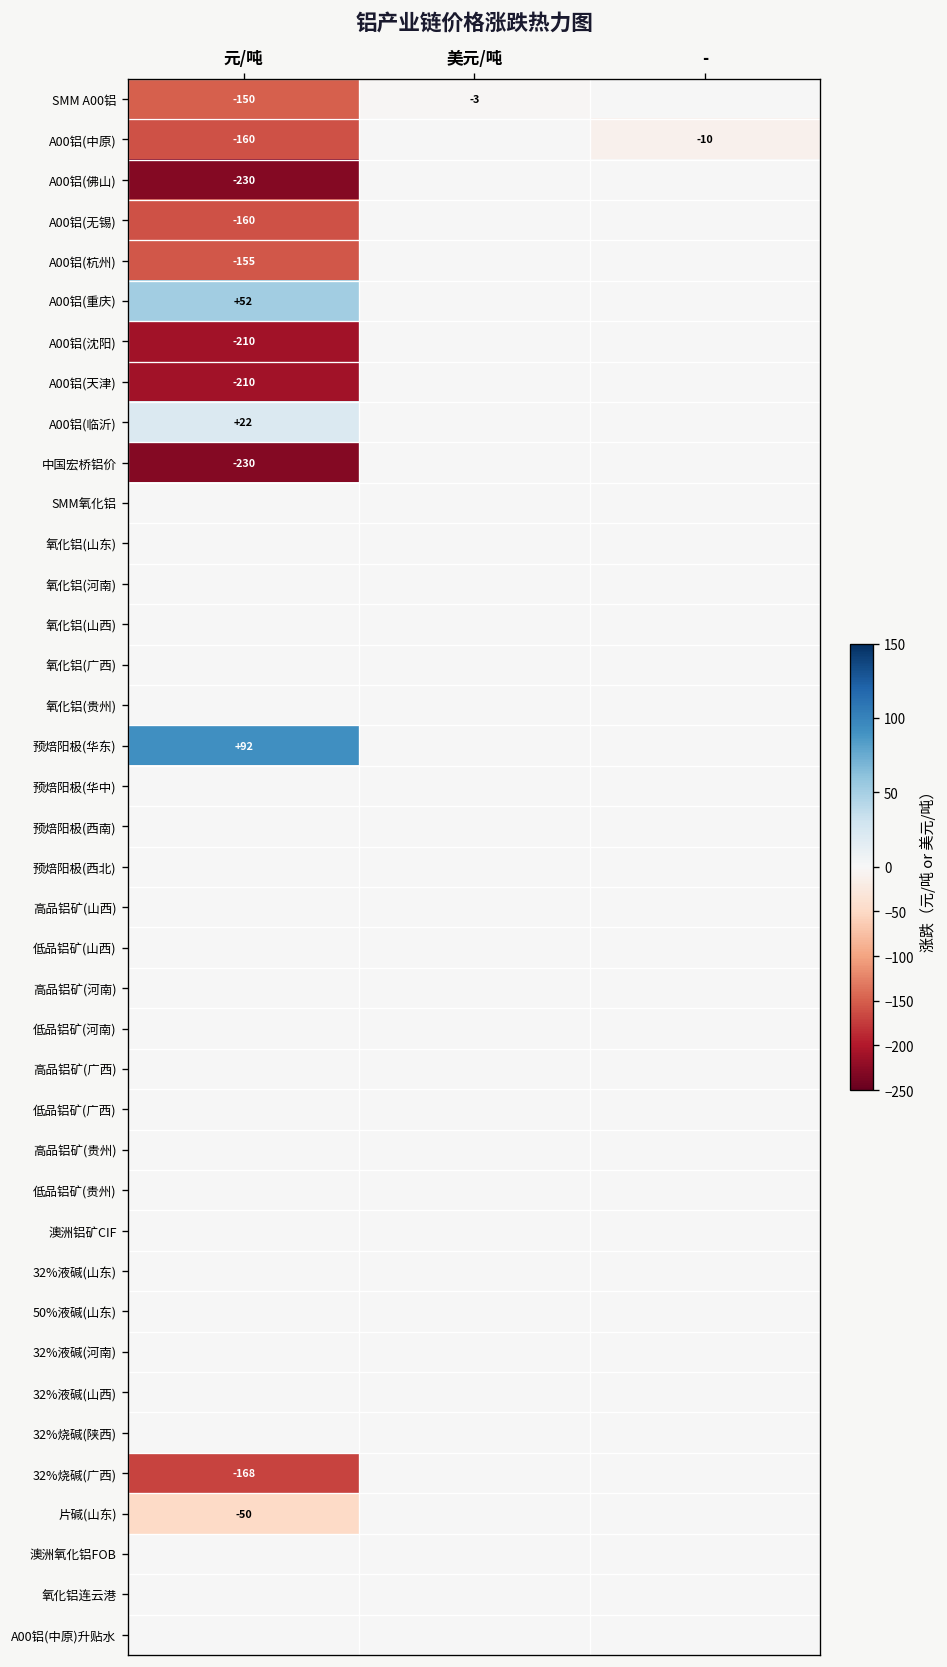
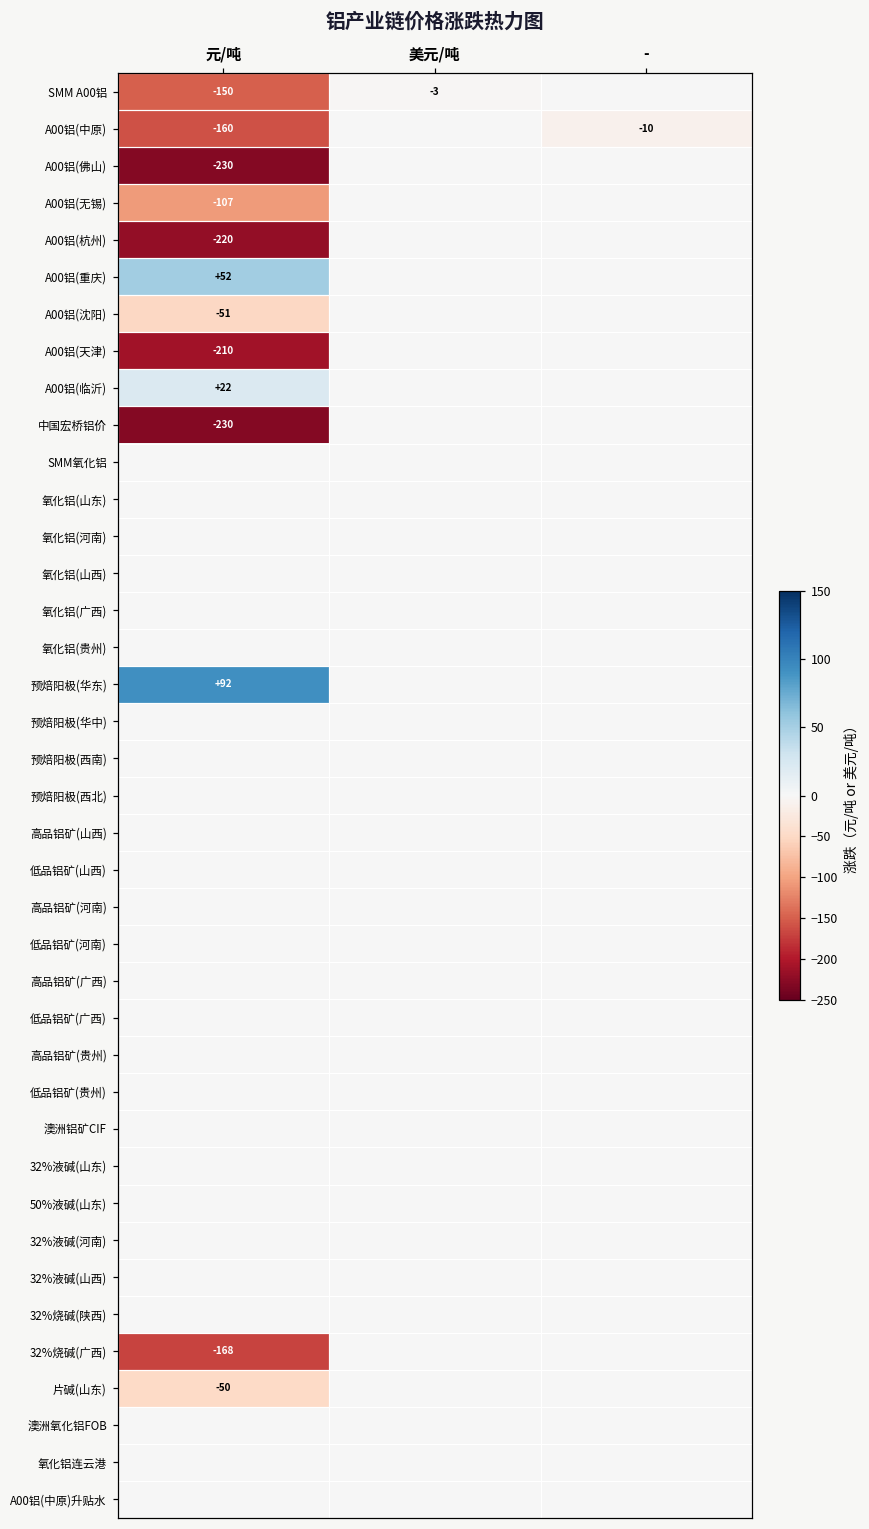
A00铝(无锡), 元/吨: -160 -> -107
A00铝(杭州), 元/吨: -155 -> -220
A00铝(沈阳), 元/吨: -210 -> -51
